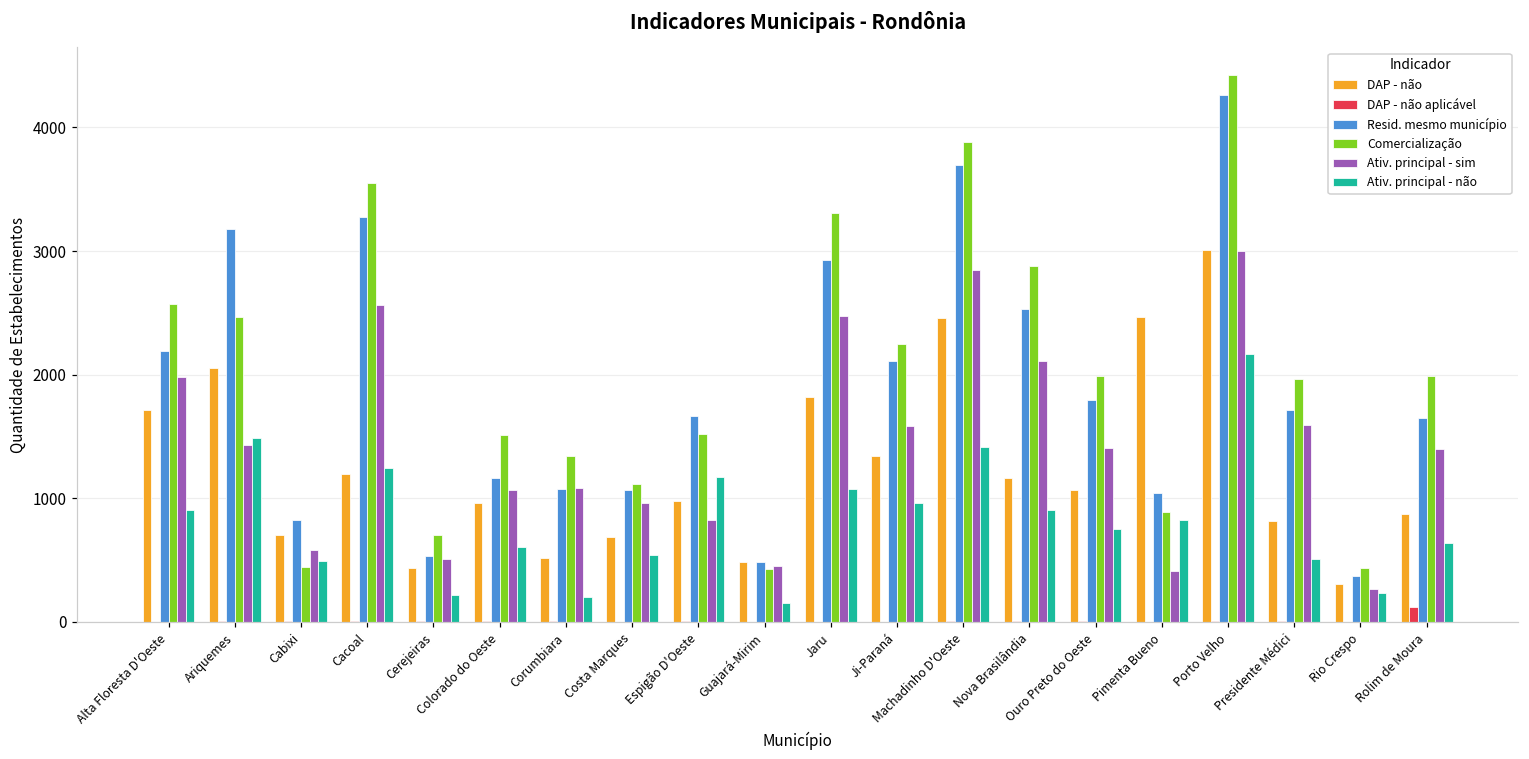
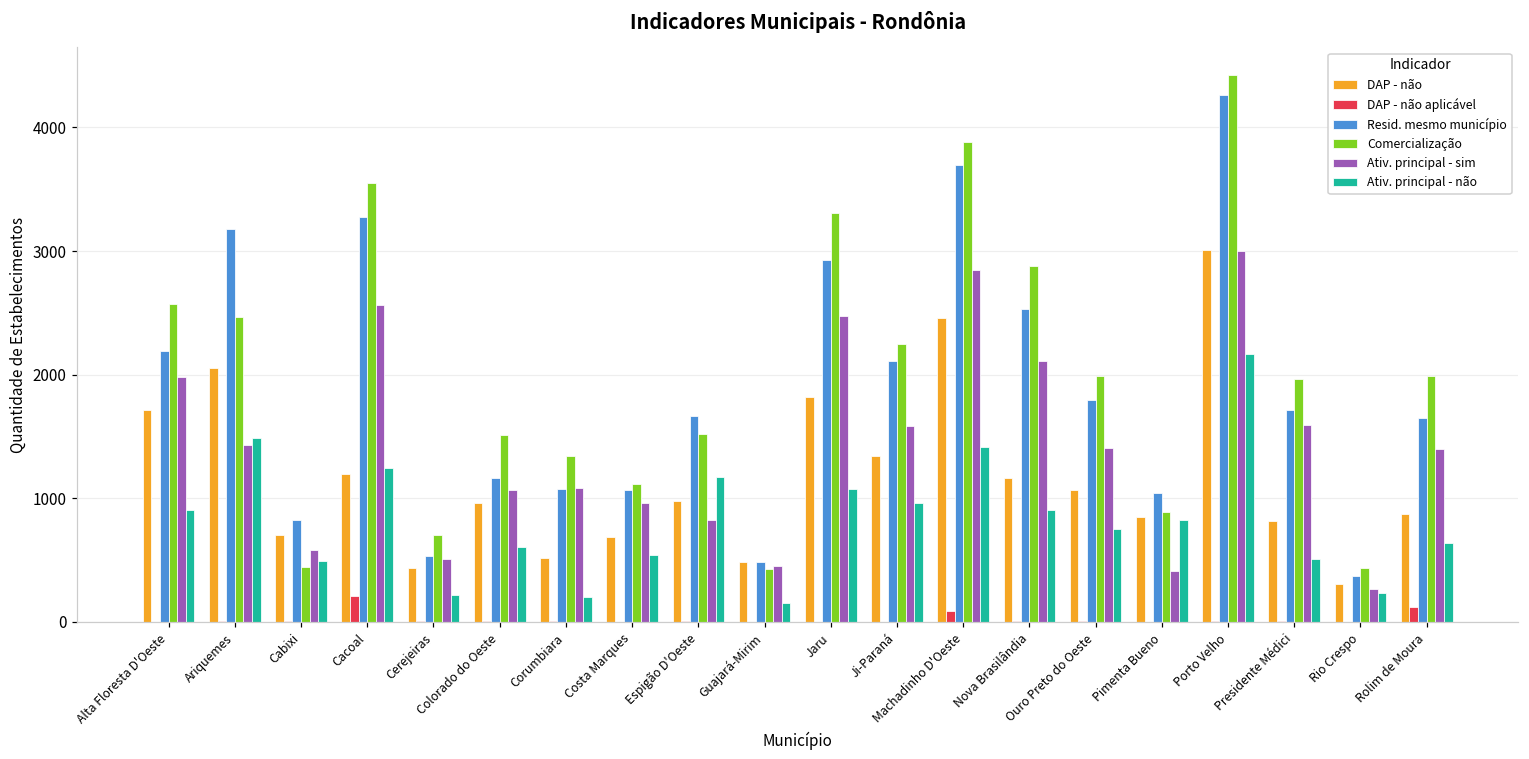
DAP - não aplicável, Cacoal: 10 -> 210
DAP - não aplicável, Machadinho D'Oeste: 10 -> 90
DAP - não, Pimenta Bueno: 2470 -> 840
